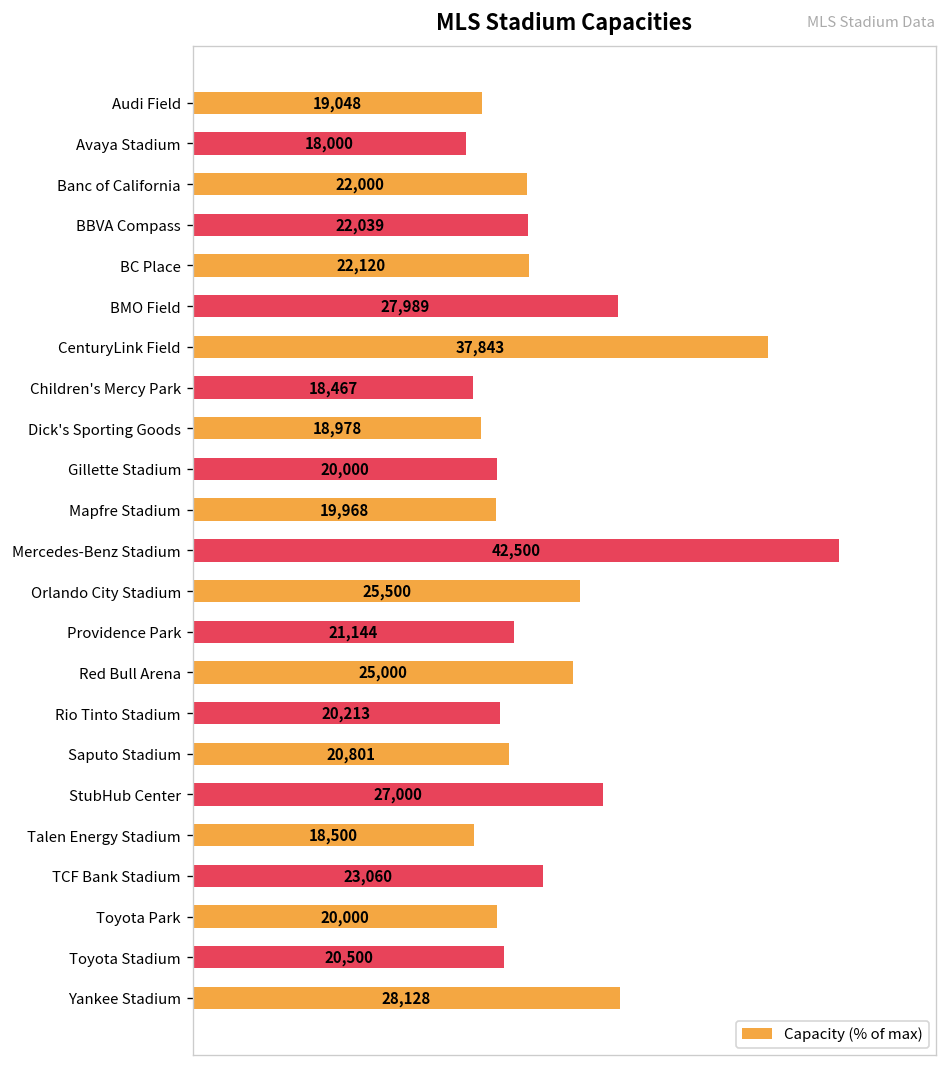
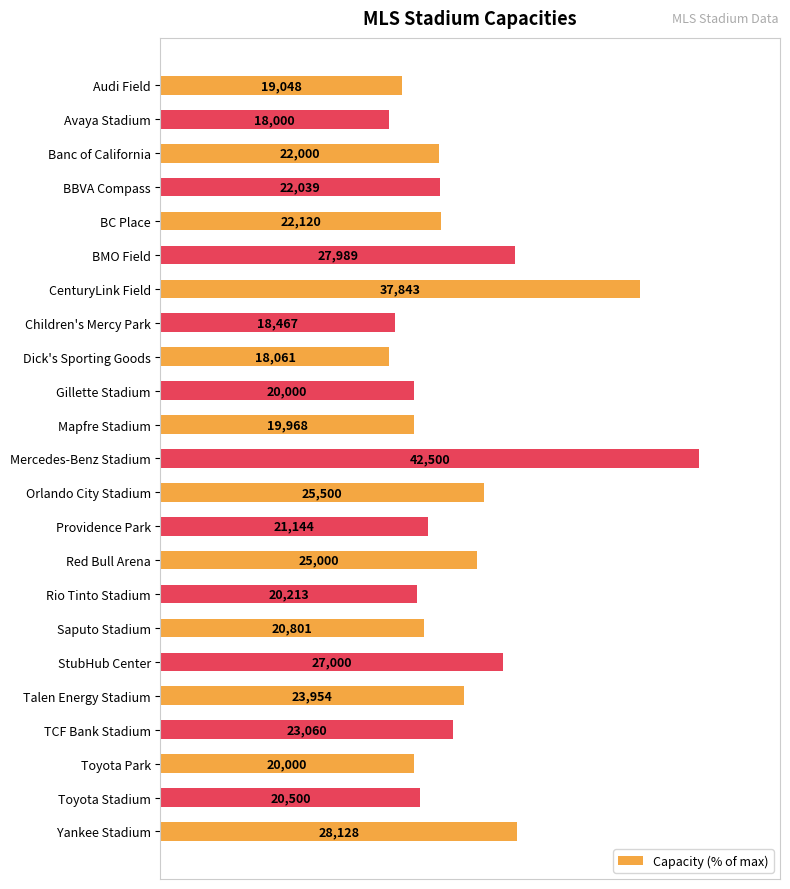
Dick's Sporting Goods: 18,978 -> 18,061
Talen Energy Stadium: 18,500 -> 23,954
